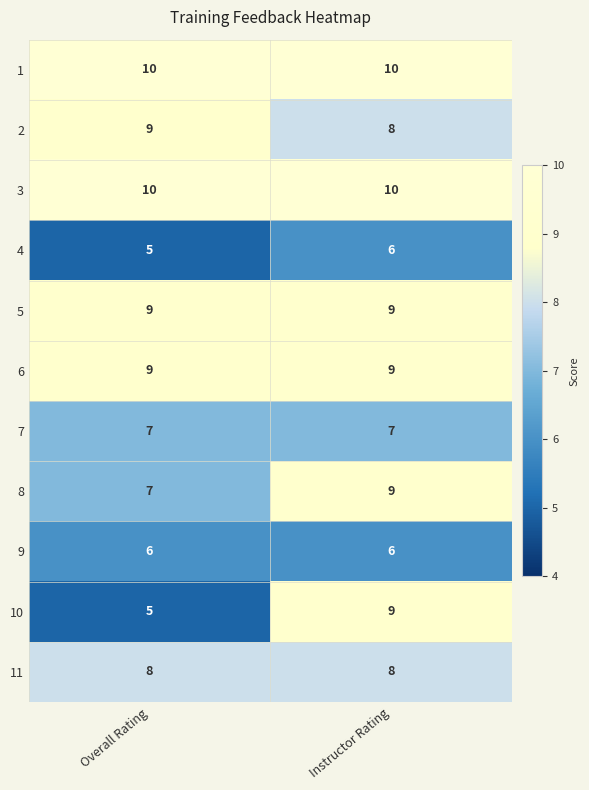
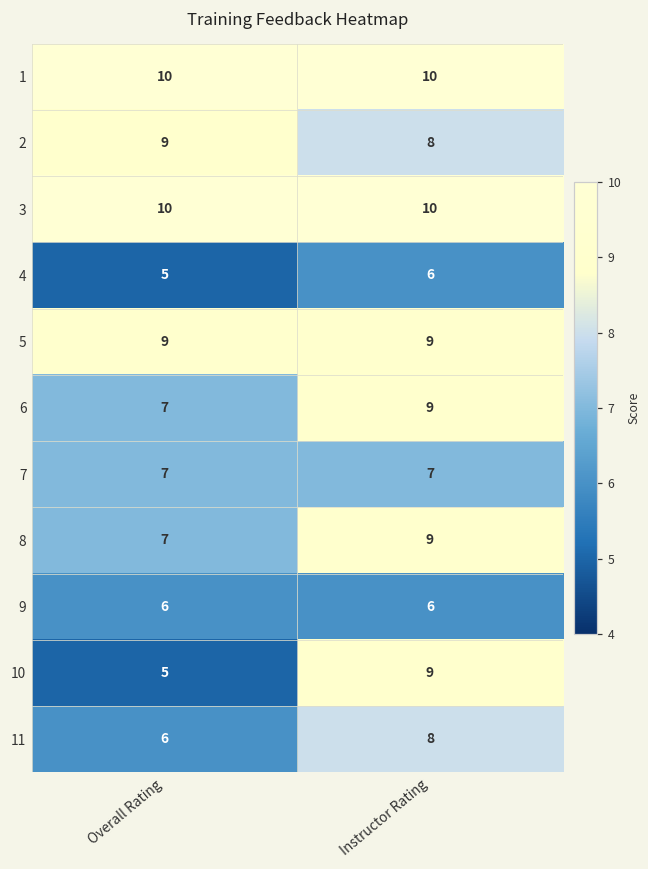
6, Overall Rating: 9 -> 7
11, Overall Rating: 8 -> 6
